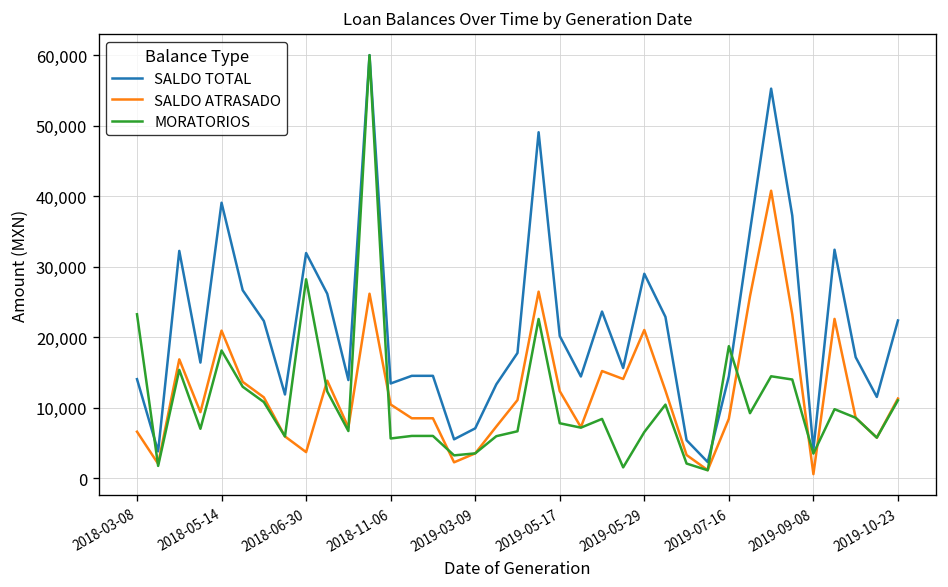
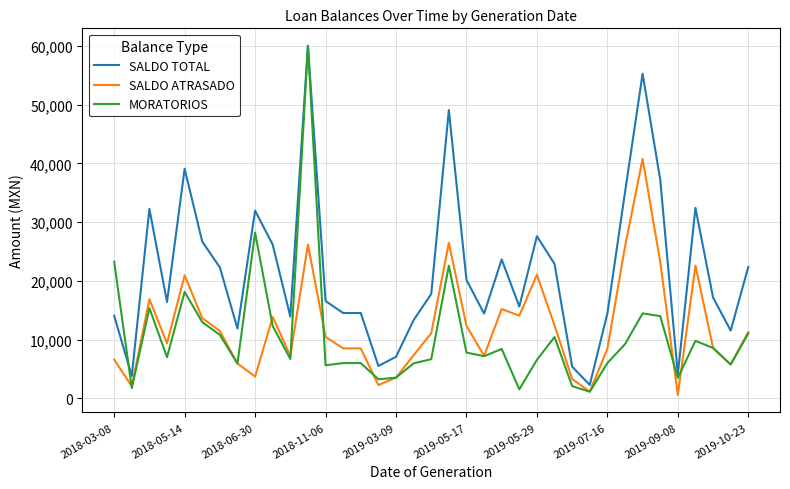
SALDO TOTAL, 2018-11-06: 13,000 -> 17,000
SALDO TOTAL, 2019-05-29: 29,000 -> 28,000
MORATORIOS, 2019-07-16: 19,000 -> 6,000
